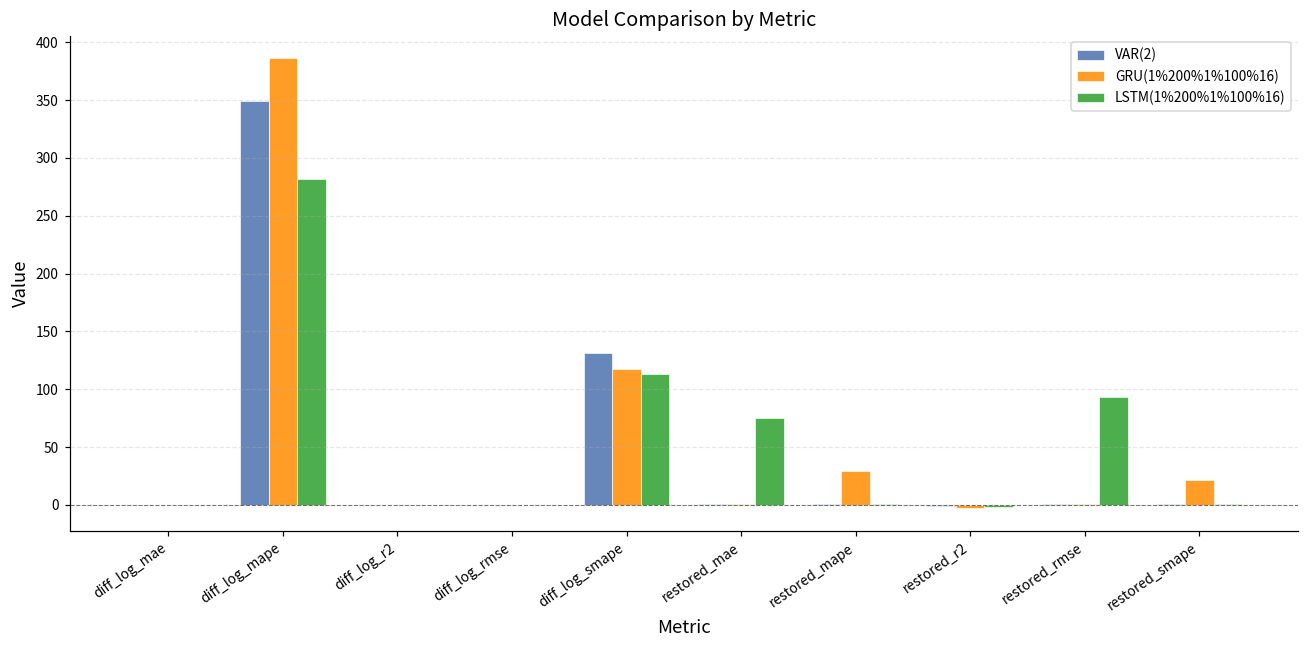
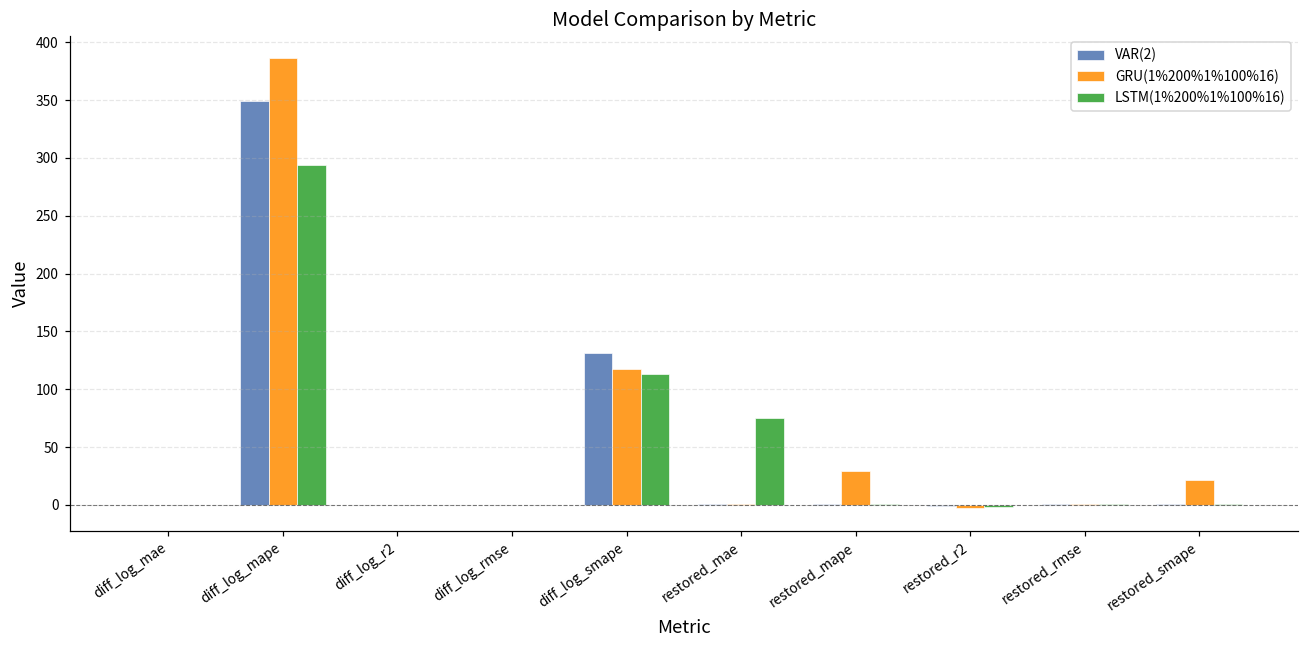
LSTM(1%200%1%100%16), diff_log_mape: 282 -> 294
LSTM(1%200%1%100%16), restored_rmse: 93 -> 1
